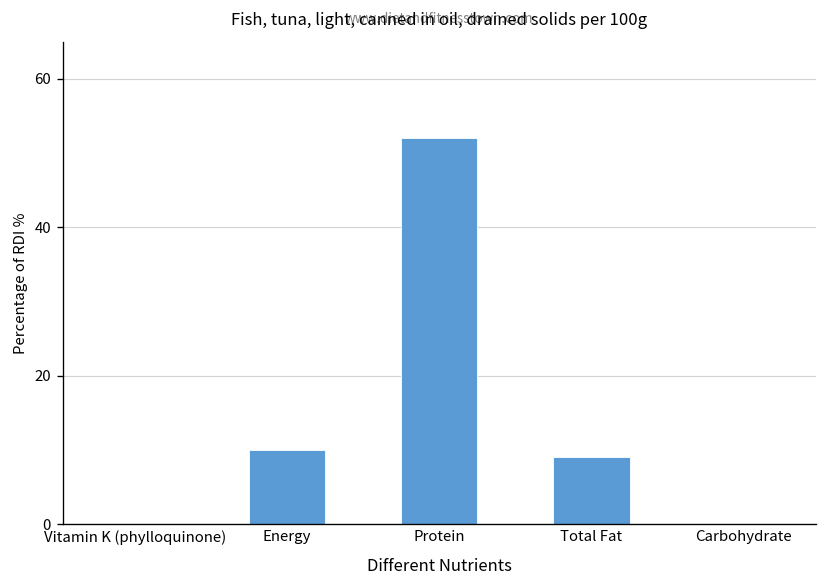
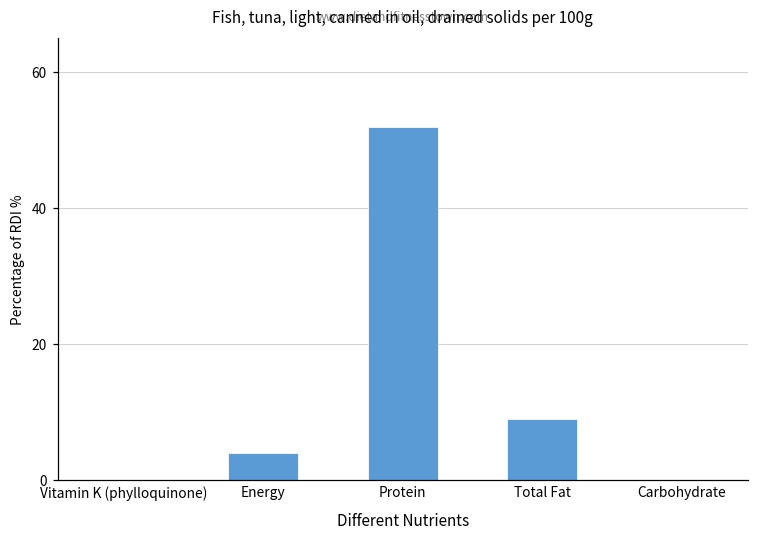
Energy: 10 -> 4
